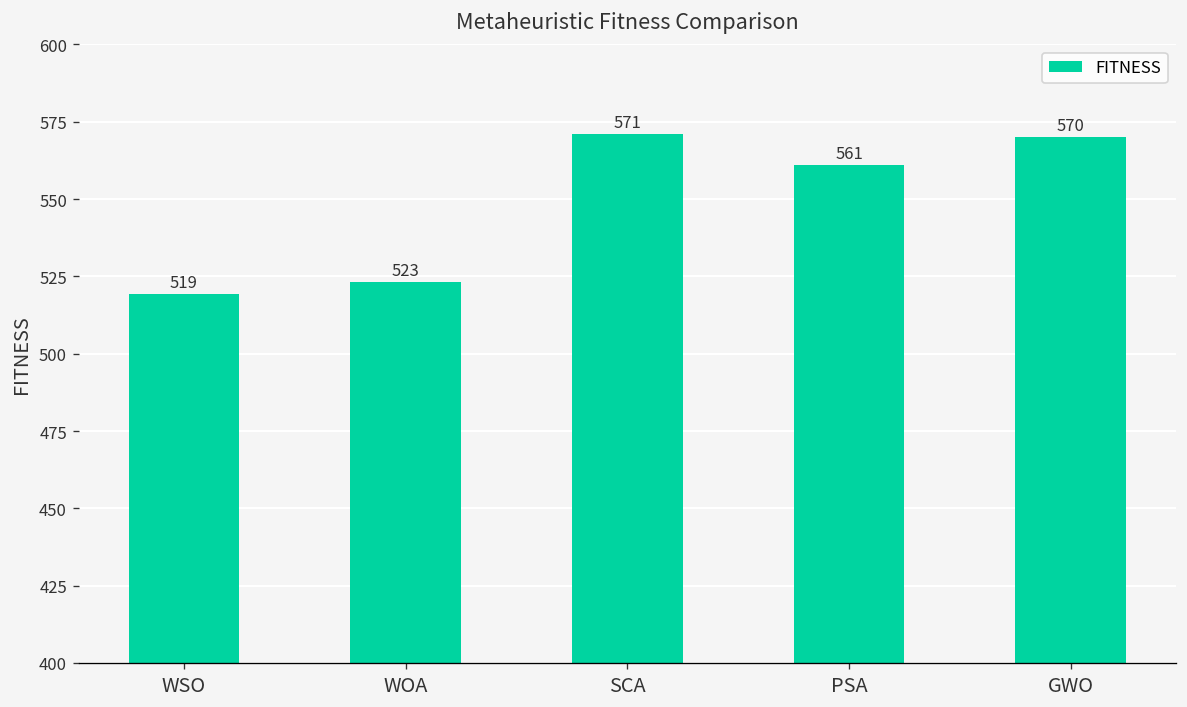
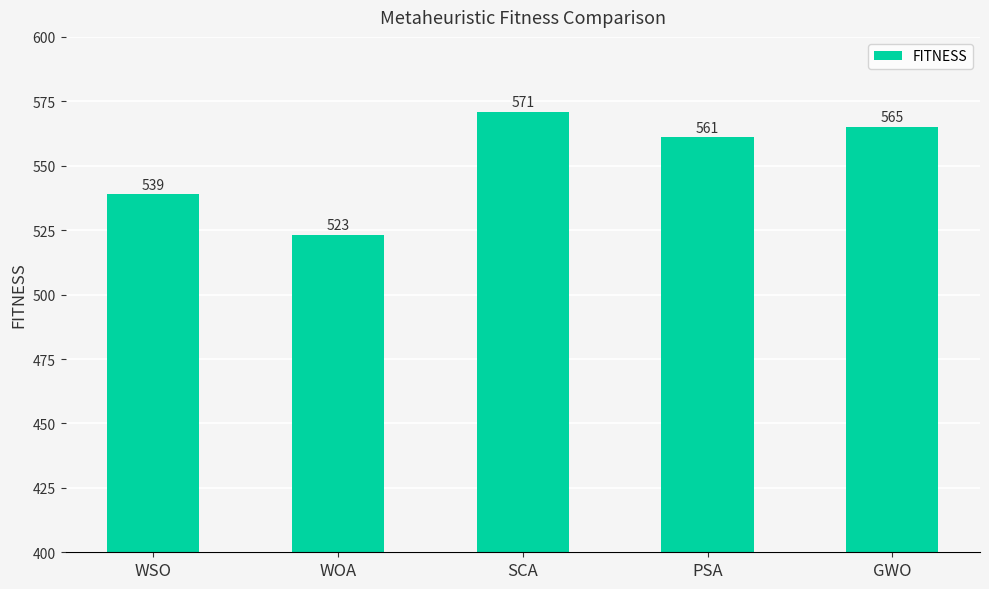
WSO: 519 -> 539
GWO: 570 -> 565
